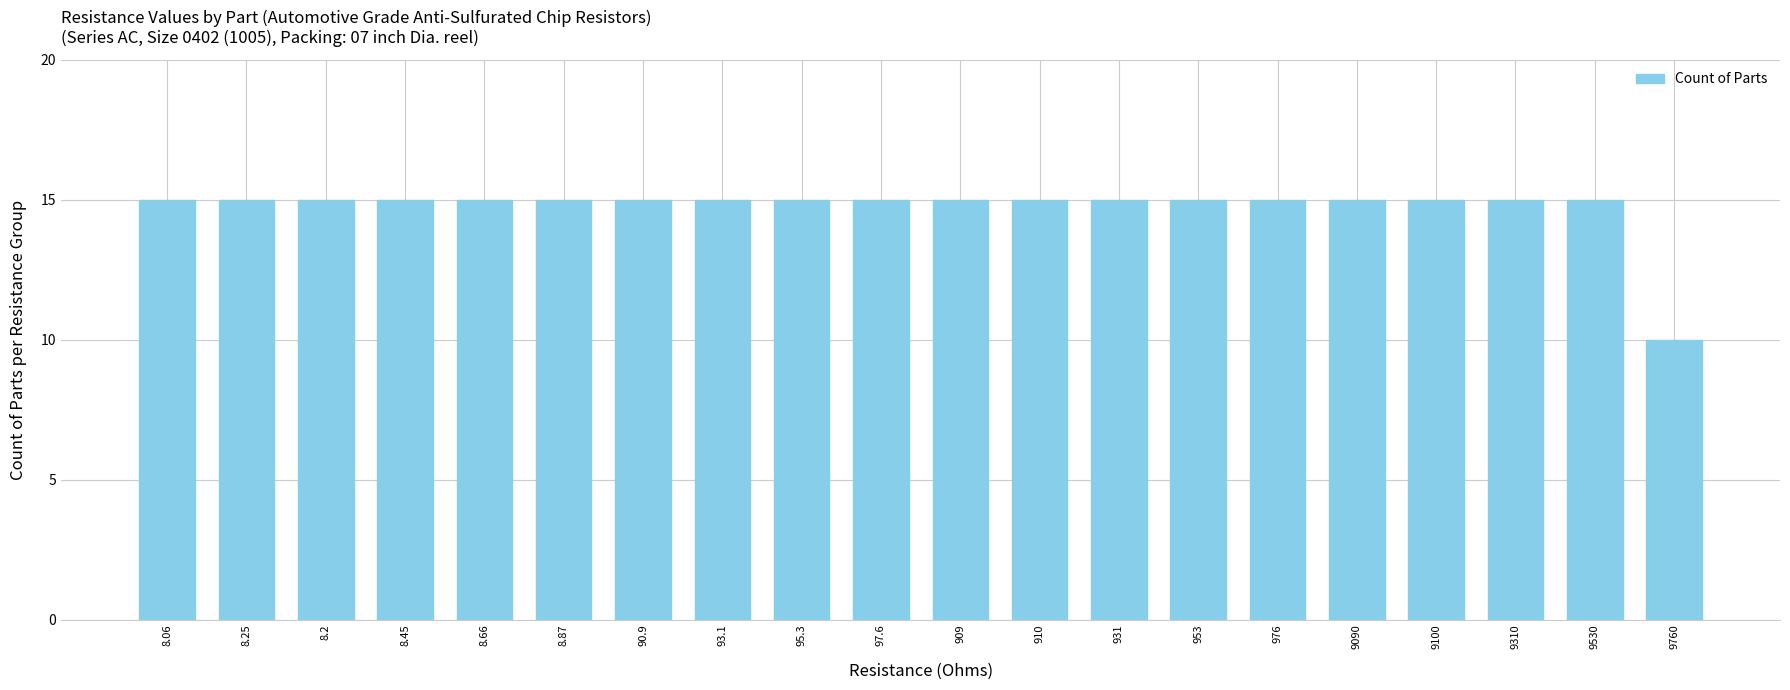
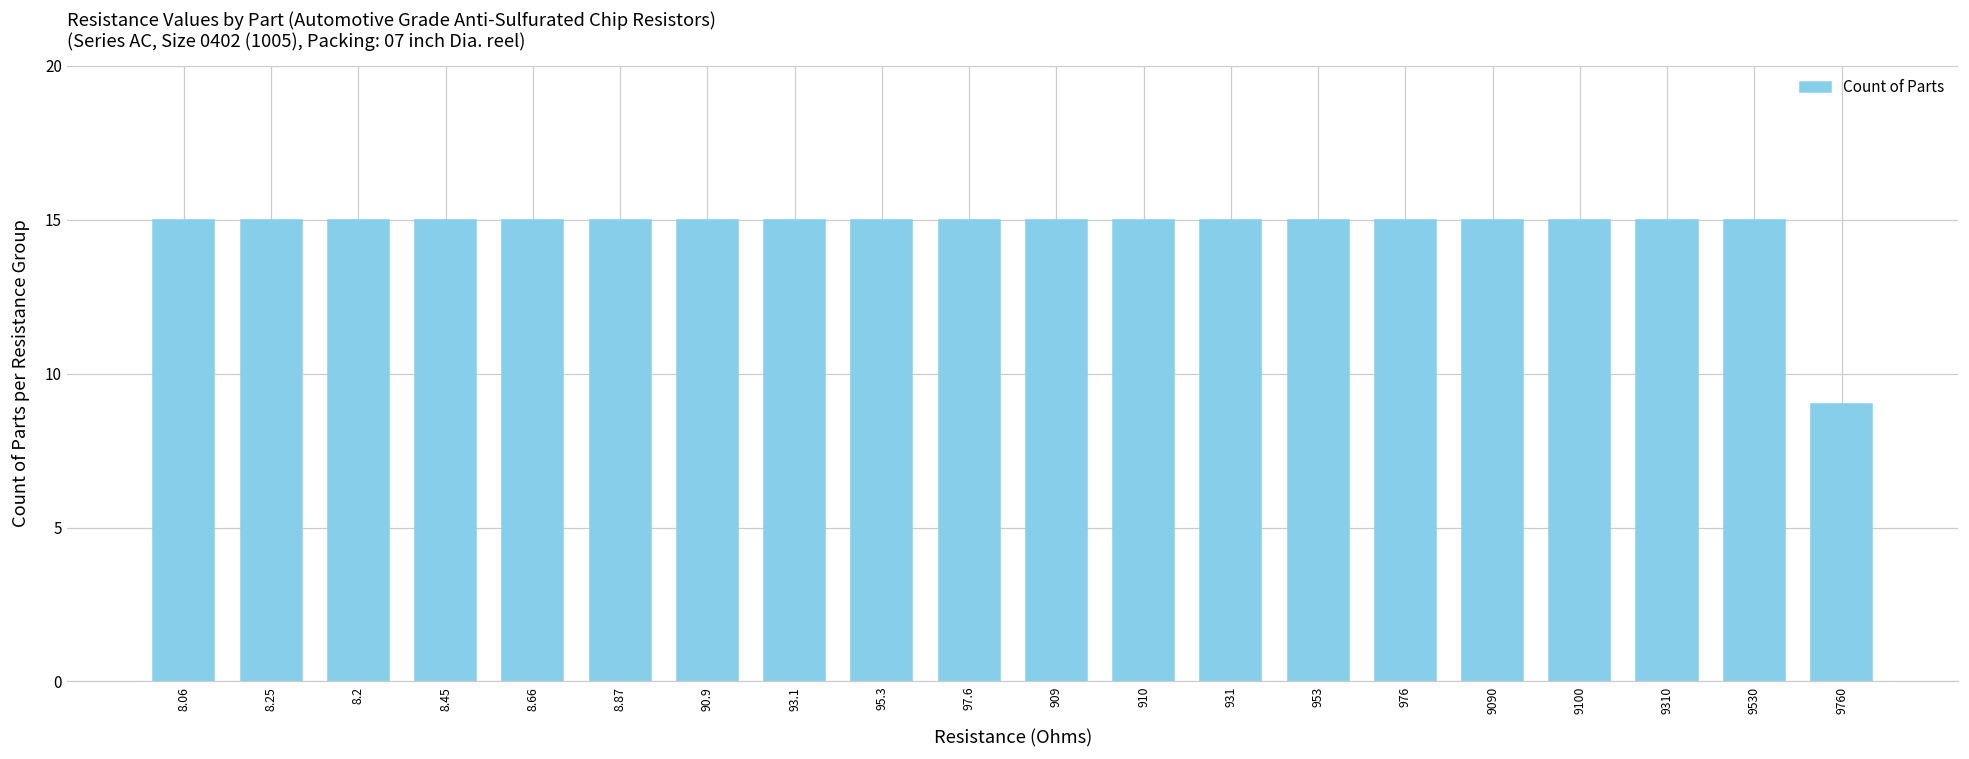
9760: 10 -> 9
